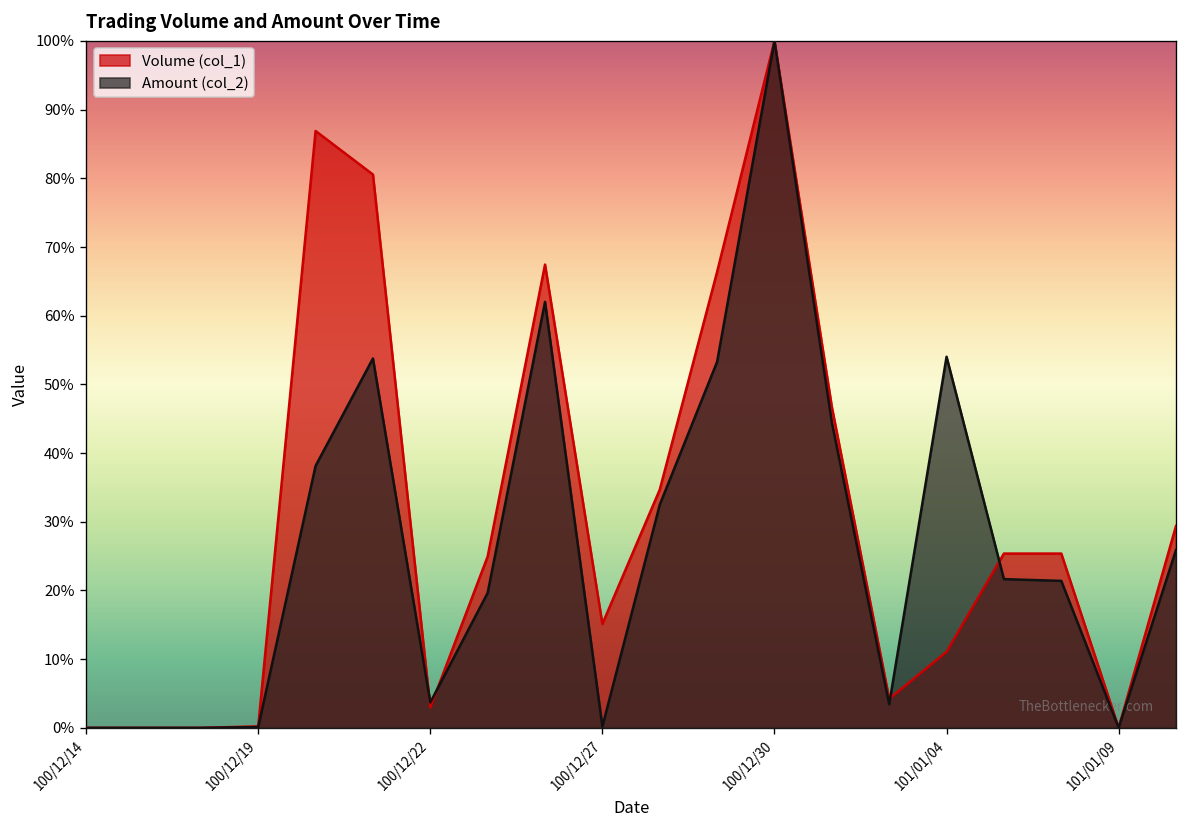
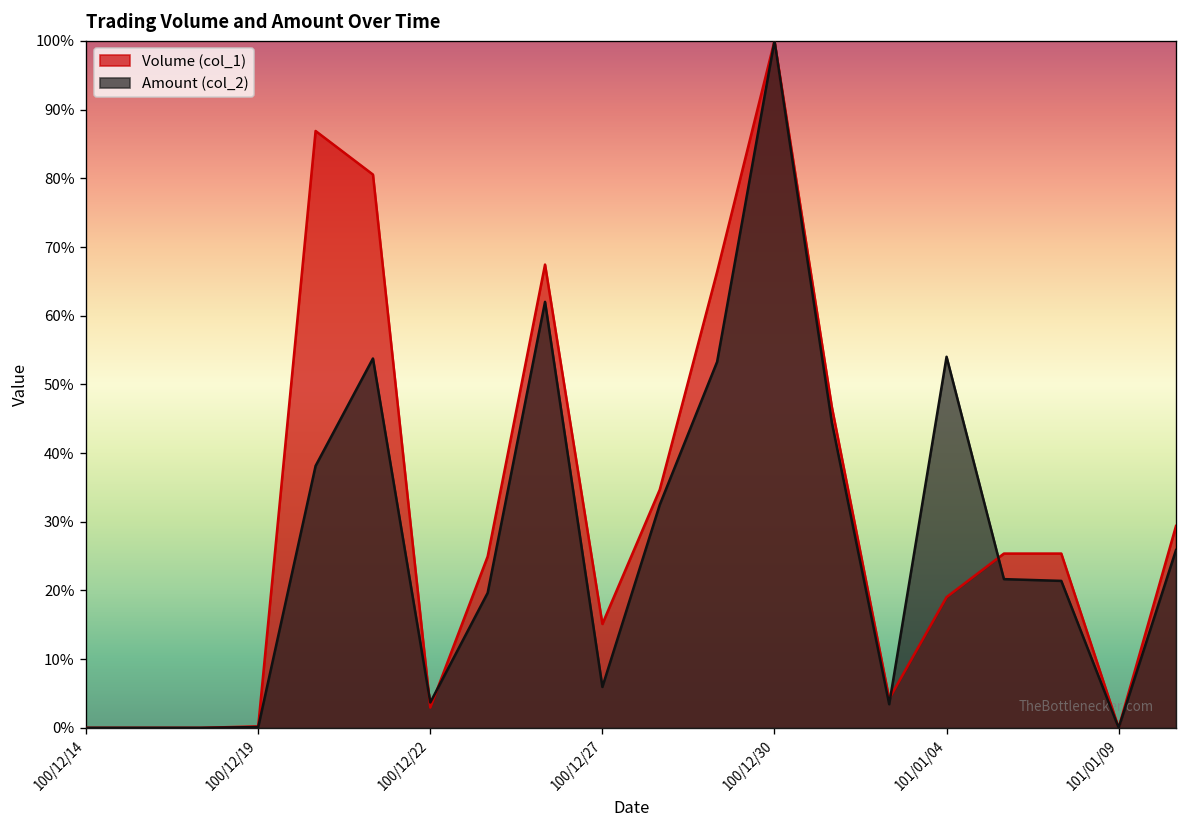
Amount (col_2), 100/12/27: 0% -> 6%
Volume (col_1), 101/01/04: 11% -> 19%
